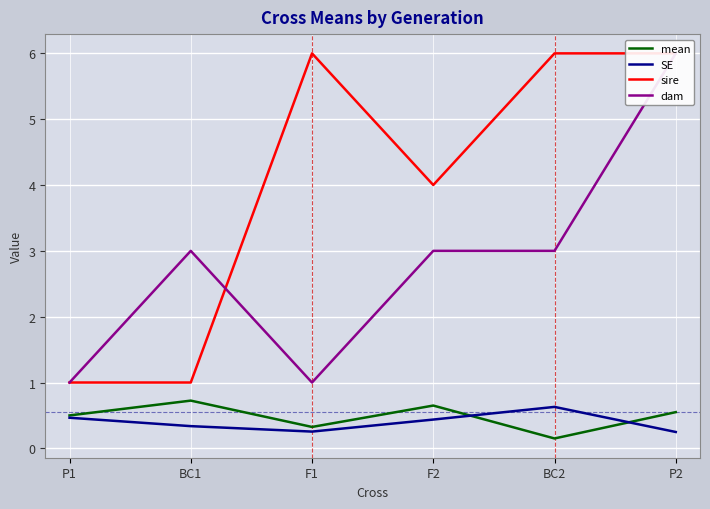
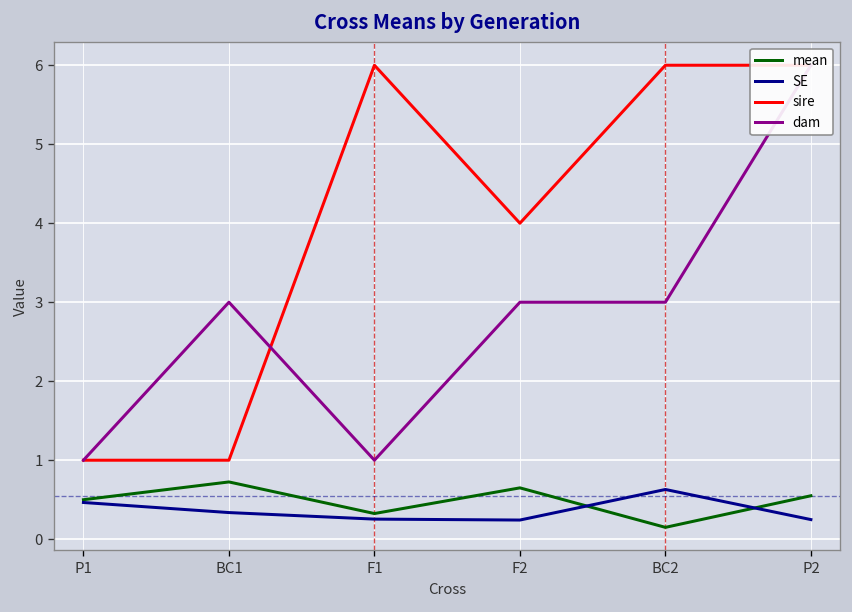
SE, F2: 0.4 -> 0.2
